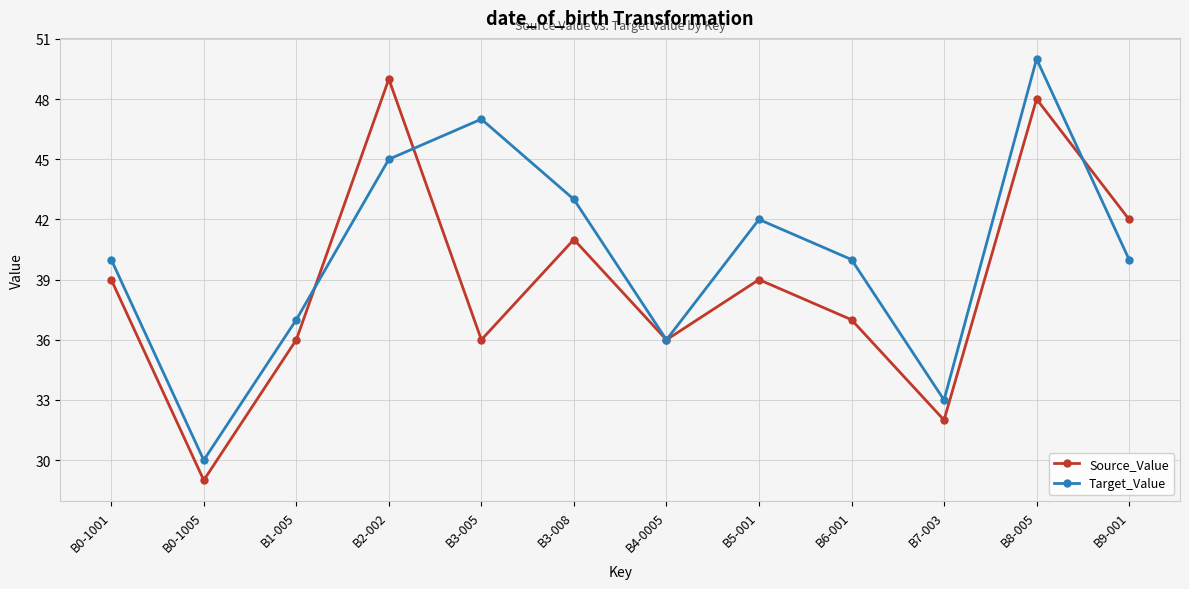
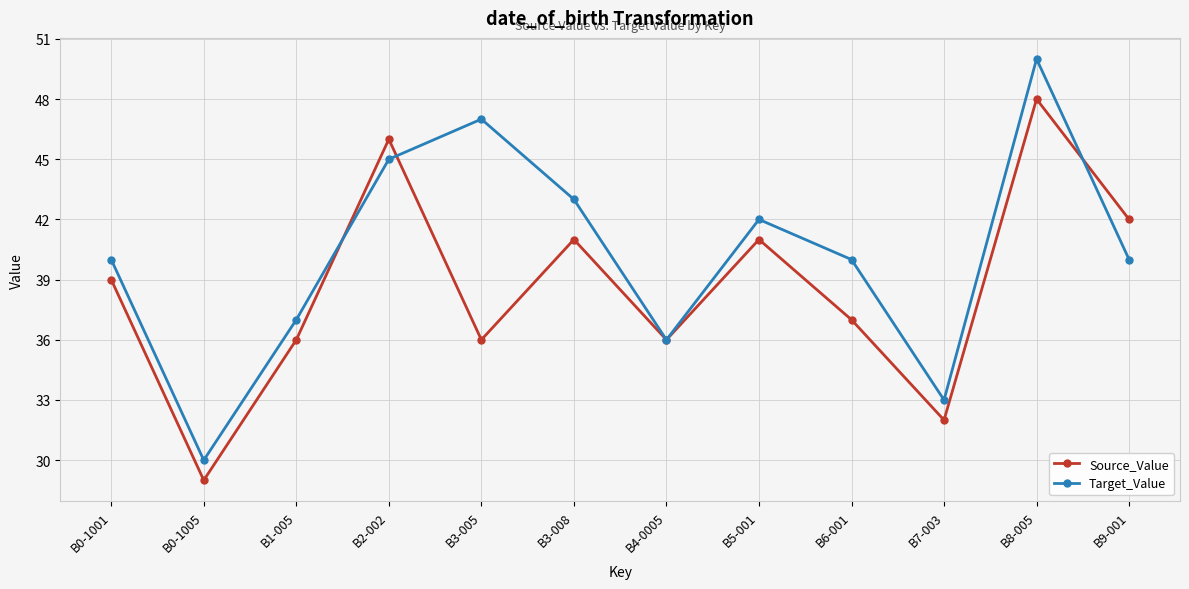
Source_Value, B2-002: 49 -> 46
Source_Value, B5-001: 39 -> 41
